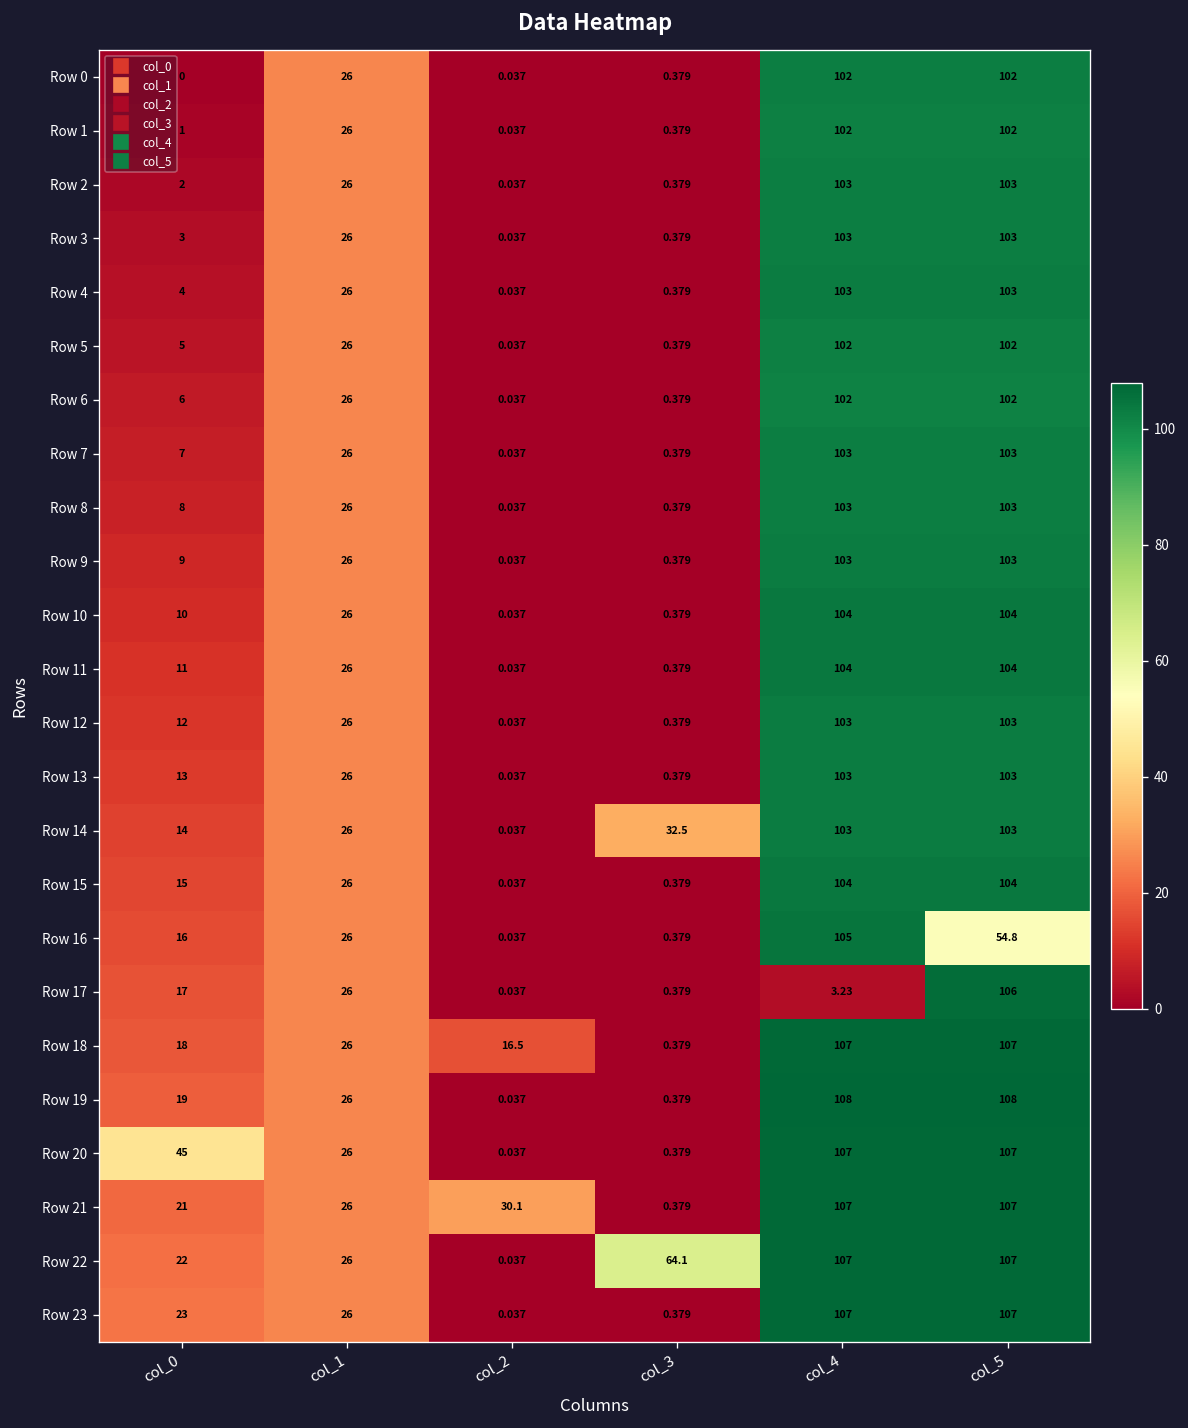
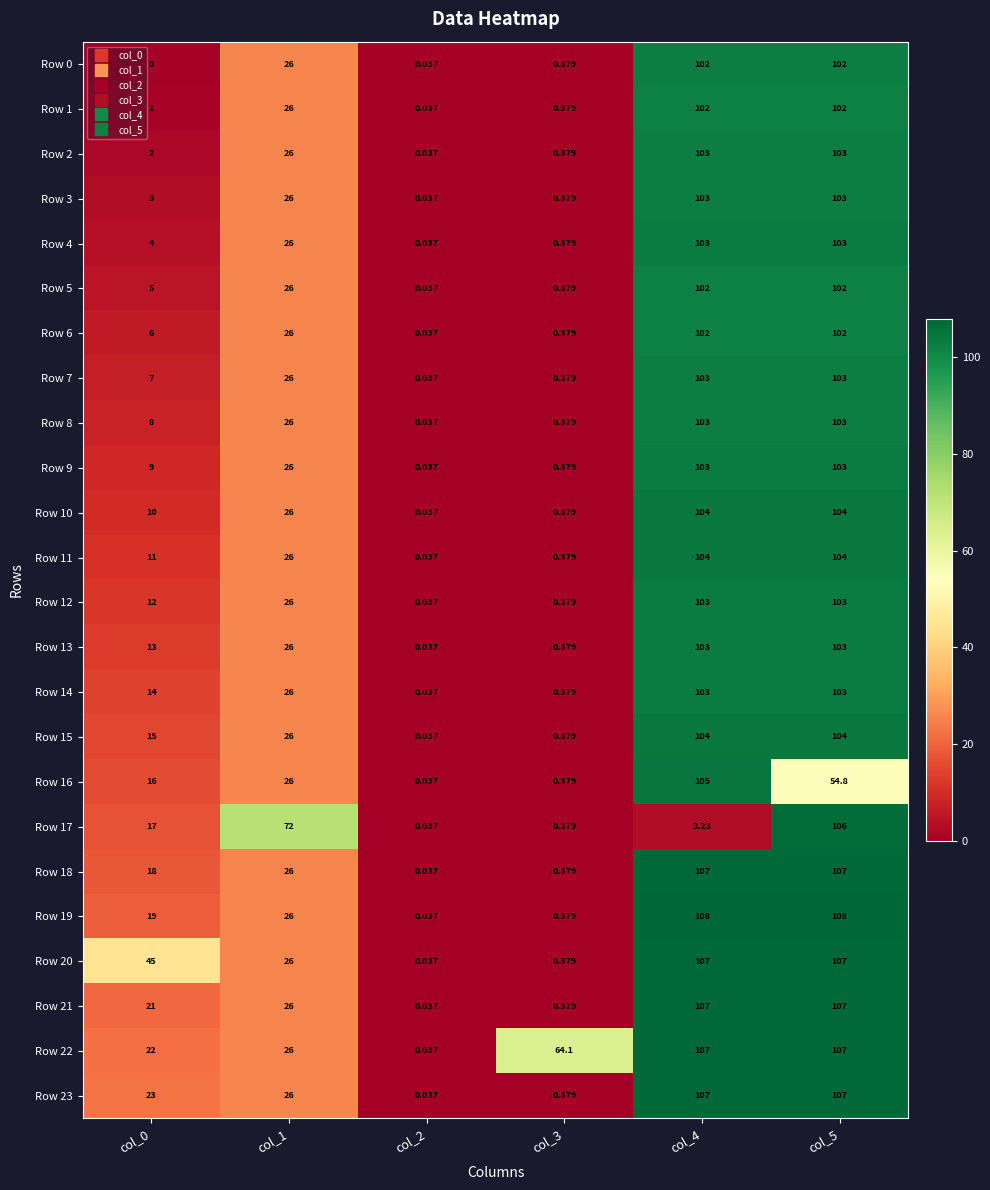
Row 14, col_3: 32.5 -> 0.379
Row 17, col_1: 26 -> 72
Row 18, col_2: 16.5 -> 0.037
Row 21, col_2: 30.1 -> 0.037
